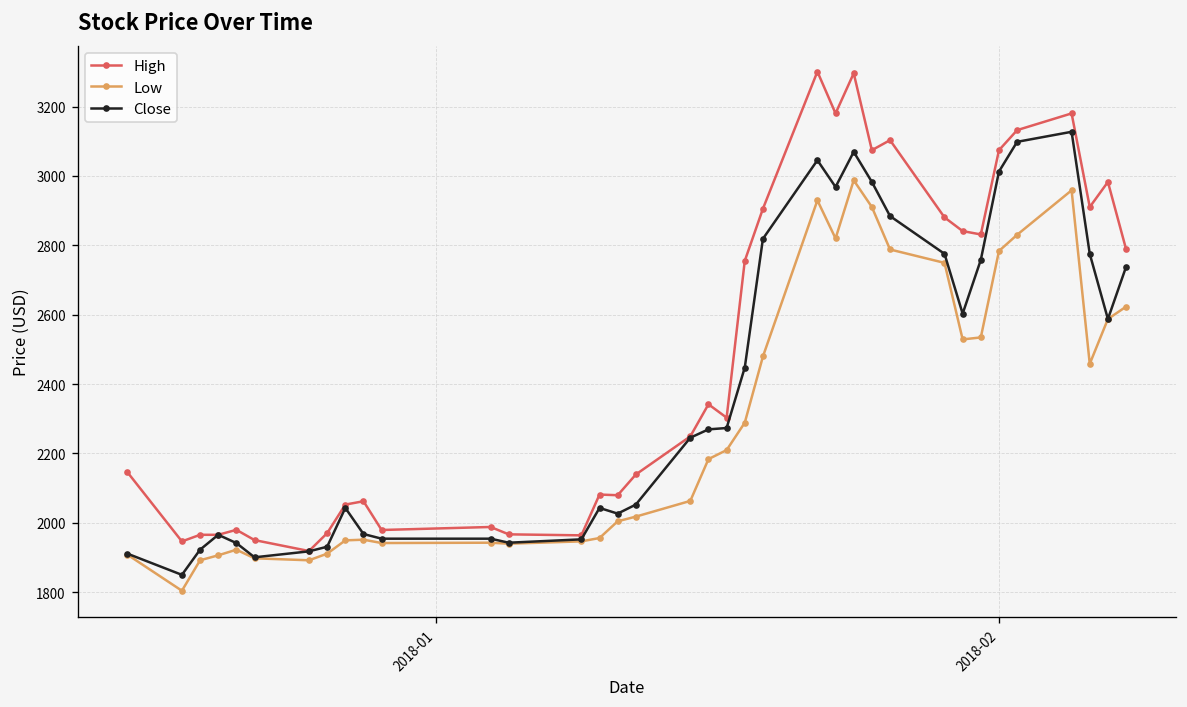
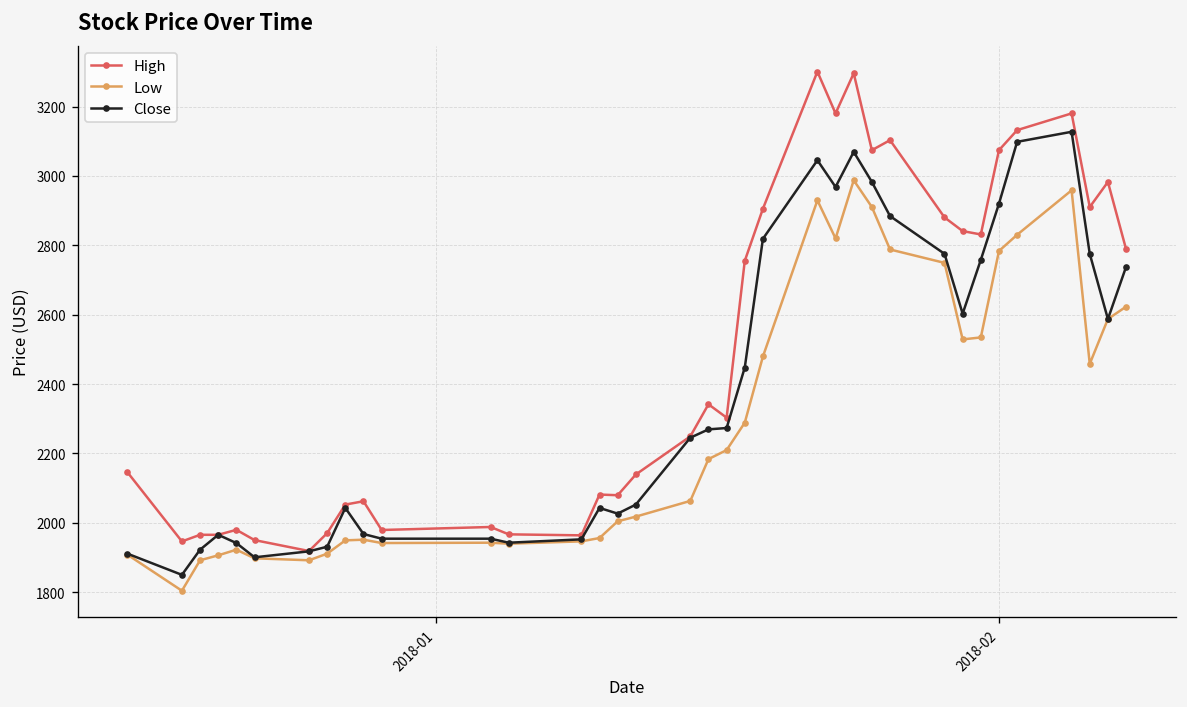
Close, 2018-02: 3010 -> 2920
